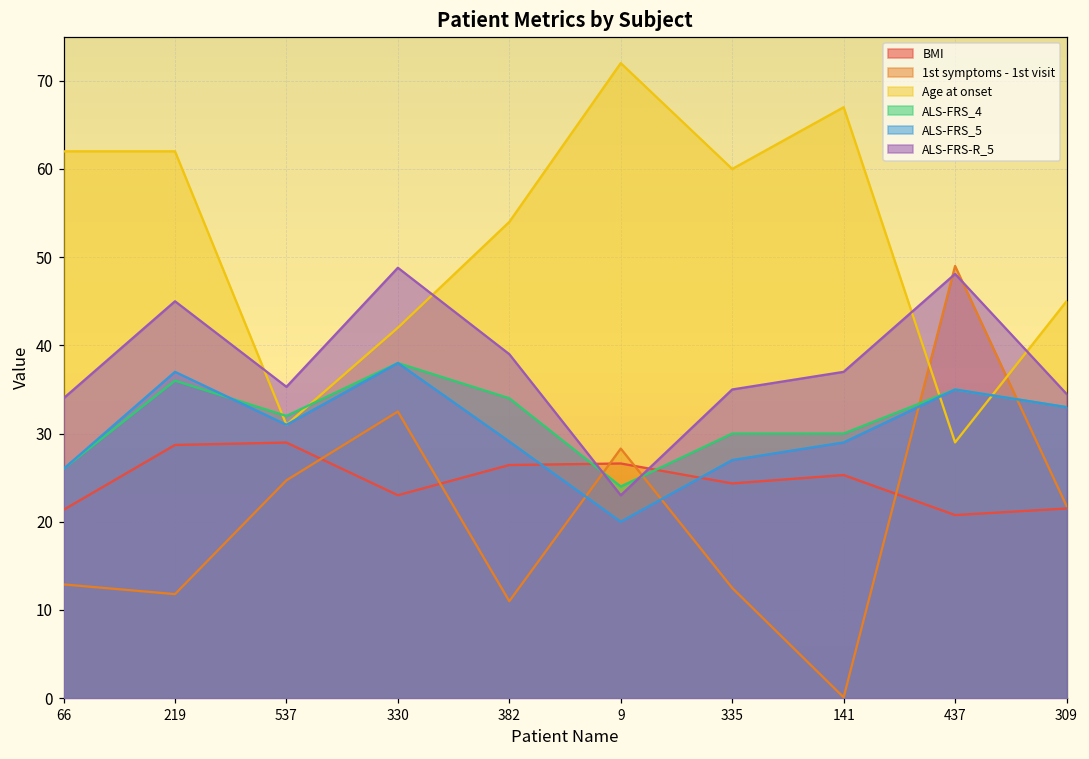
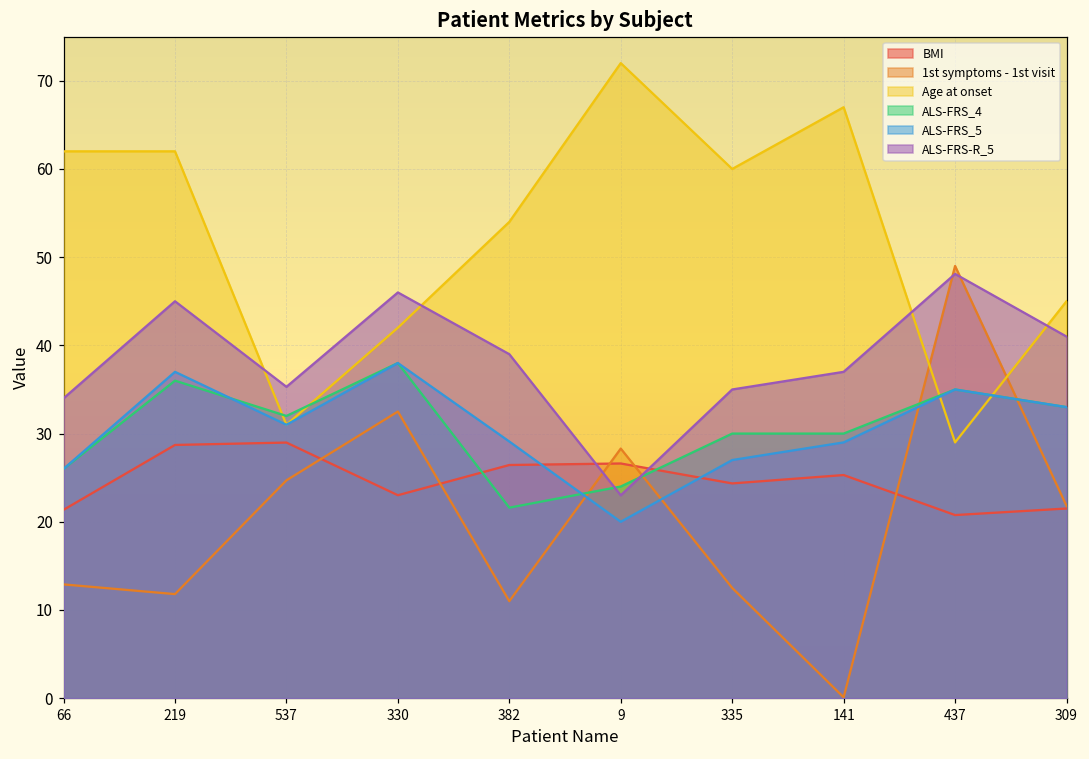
ALS-FRS-R_5, 330: 49 -> 46
ALS-FRS_4, 382: 34 -> 22
ALS-FRS-R_5, 309: 35 -> 41
